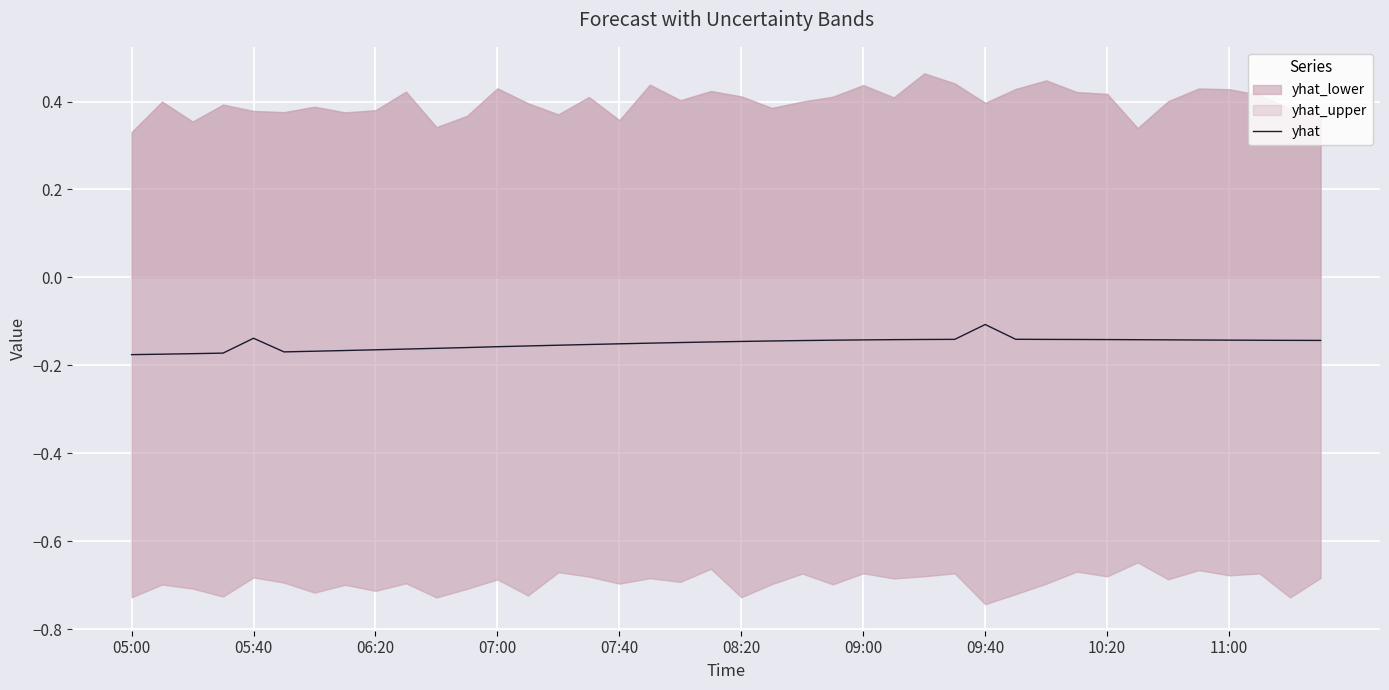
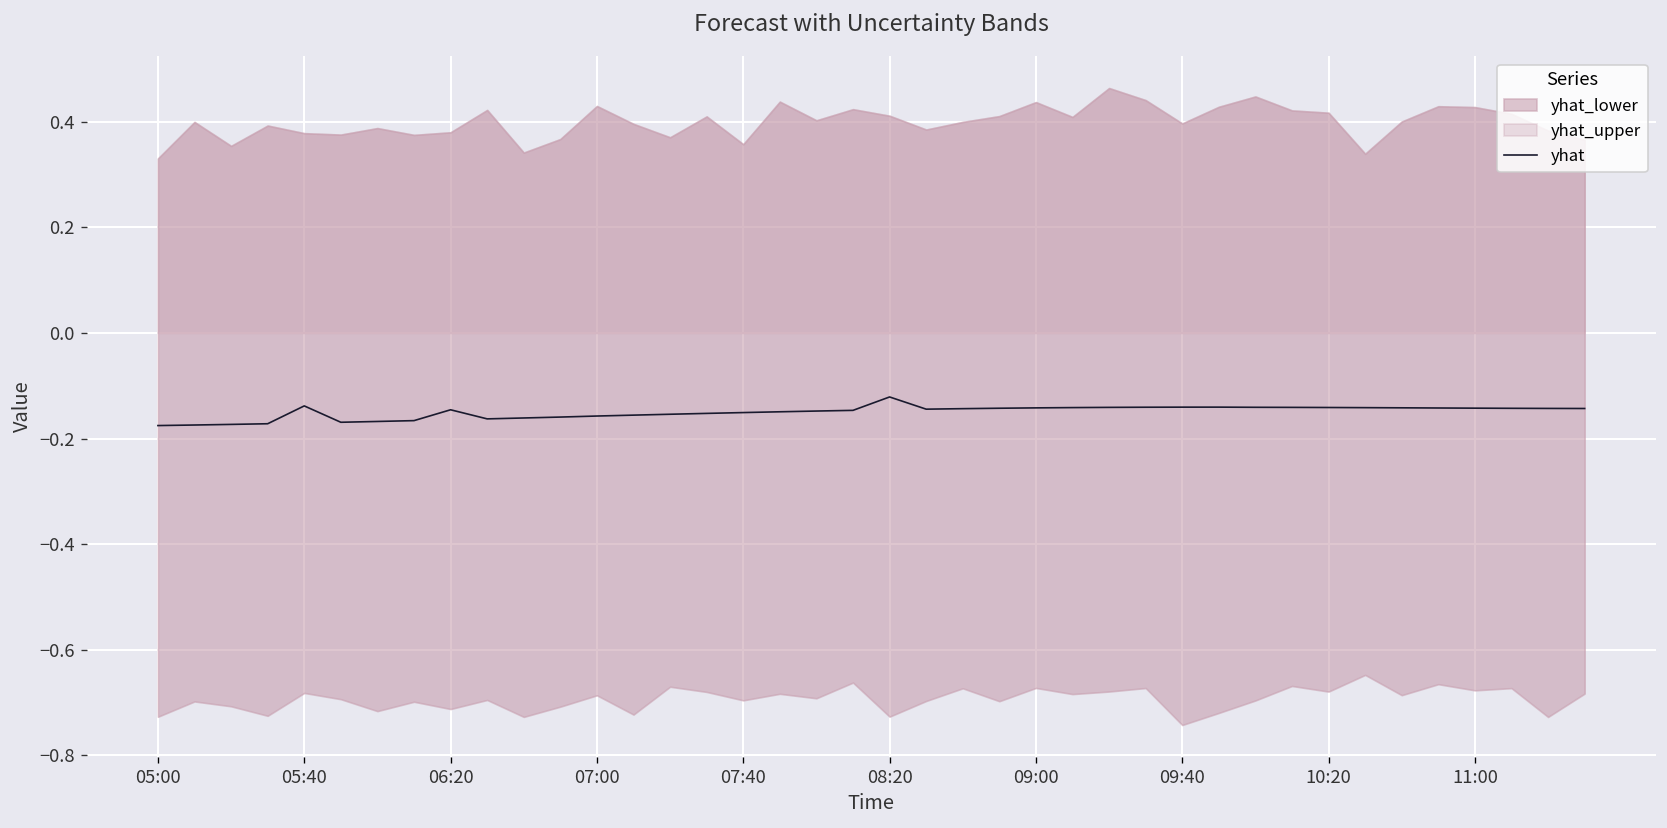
yhat, 06:20: -0.16 -> -0.15
yhat, 08:20: -0.15 -> -0.12
yhat, 09:40: -0.11 -> -0.14
